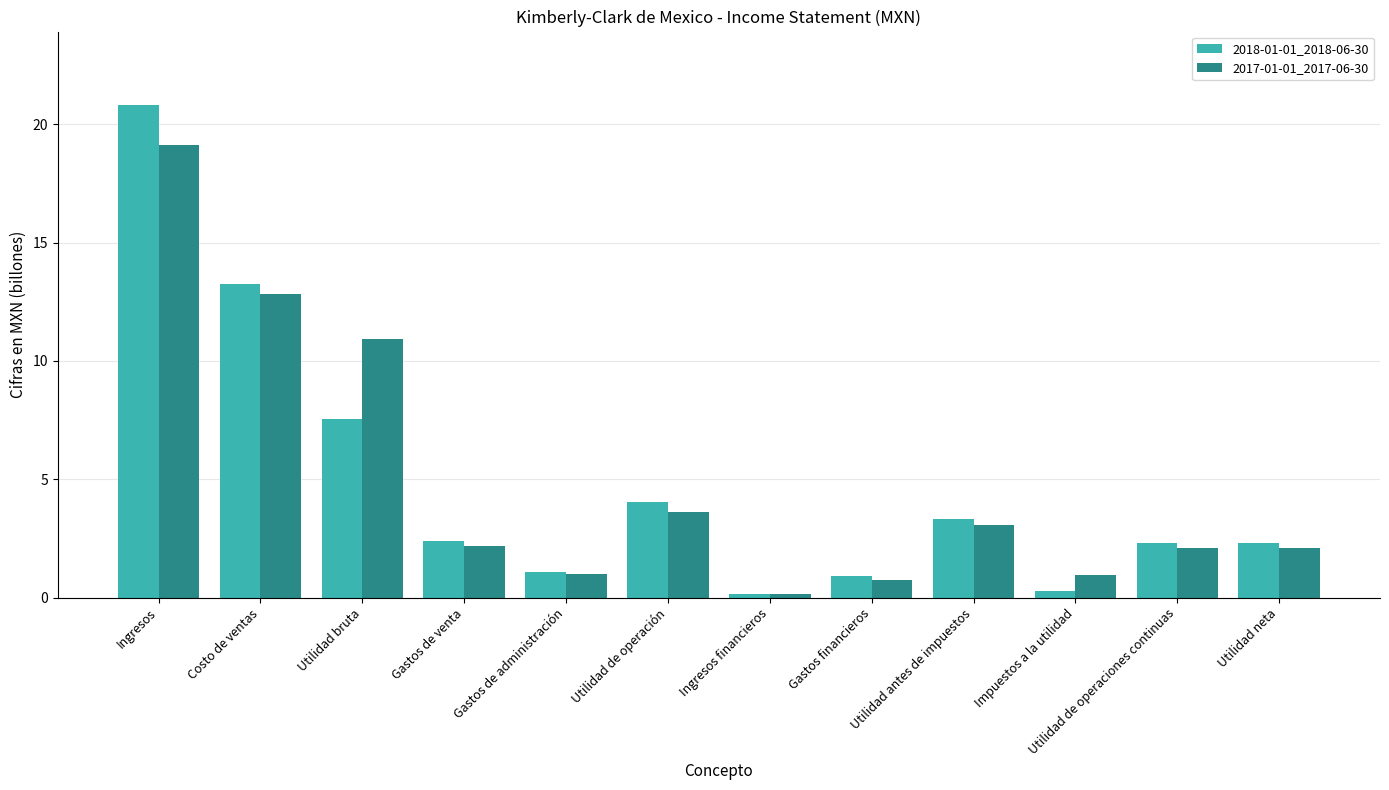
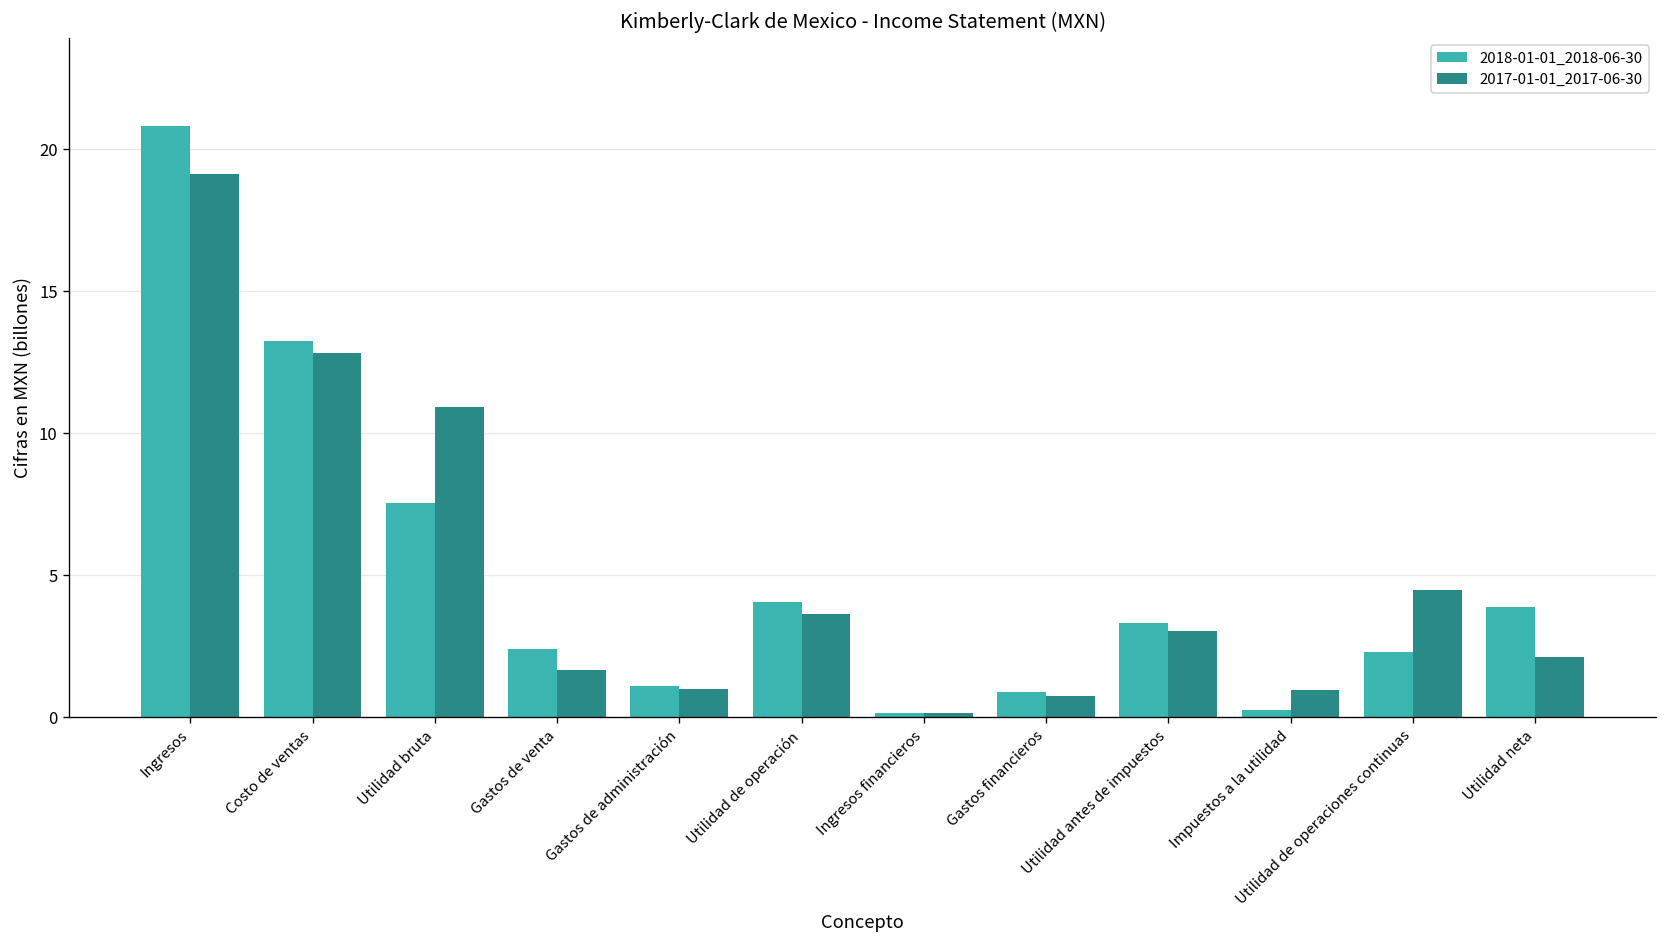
2017-01-01_2017-06-30, Gastos de venta: 2.2 -> 1.6
2017-01-01_2017-06-30, Utilidad de operaciones continuas: 2.1 -> 4.5
2018-01-01_2018-06-30, Utilidad neta: 2.3 -> 3.9
